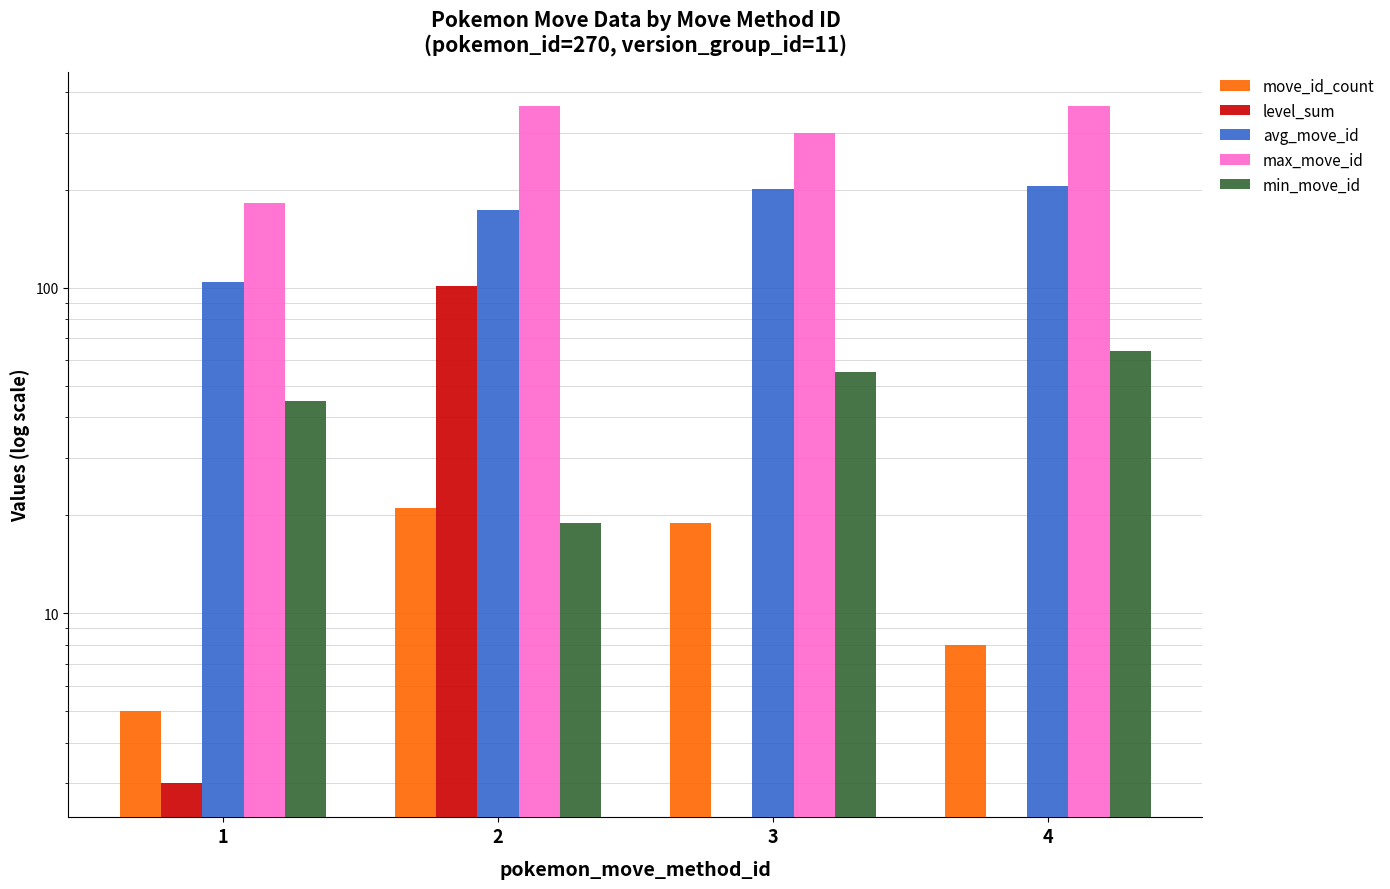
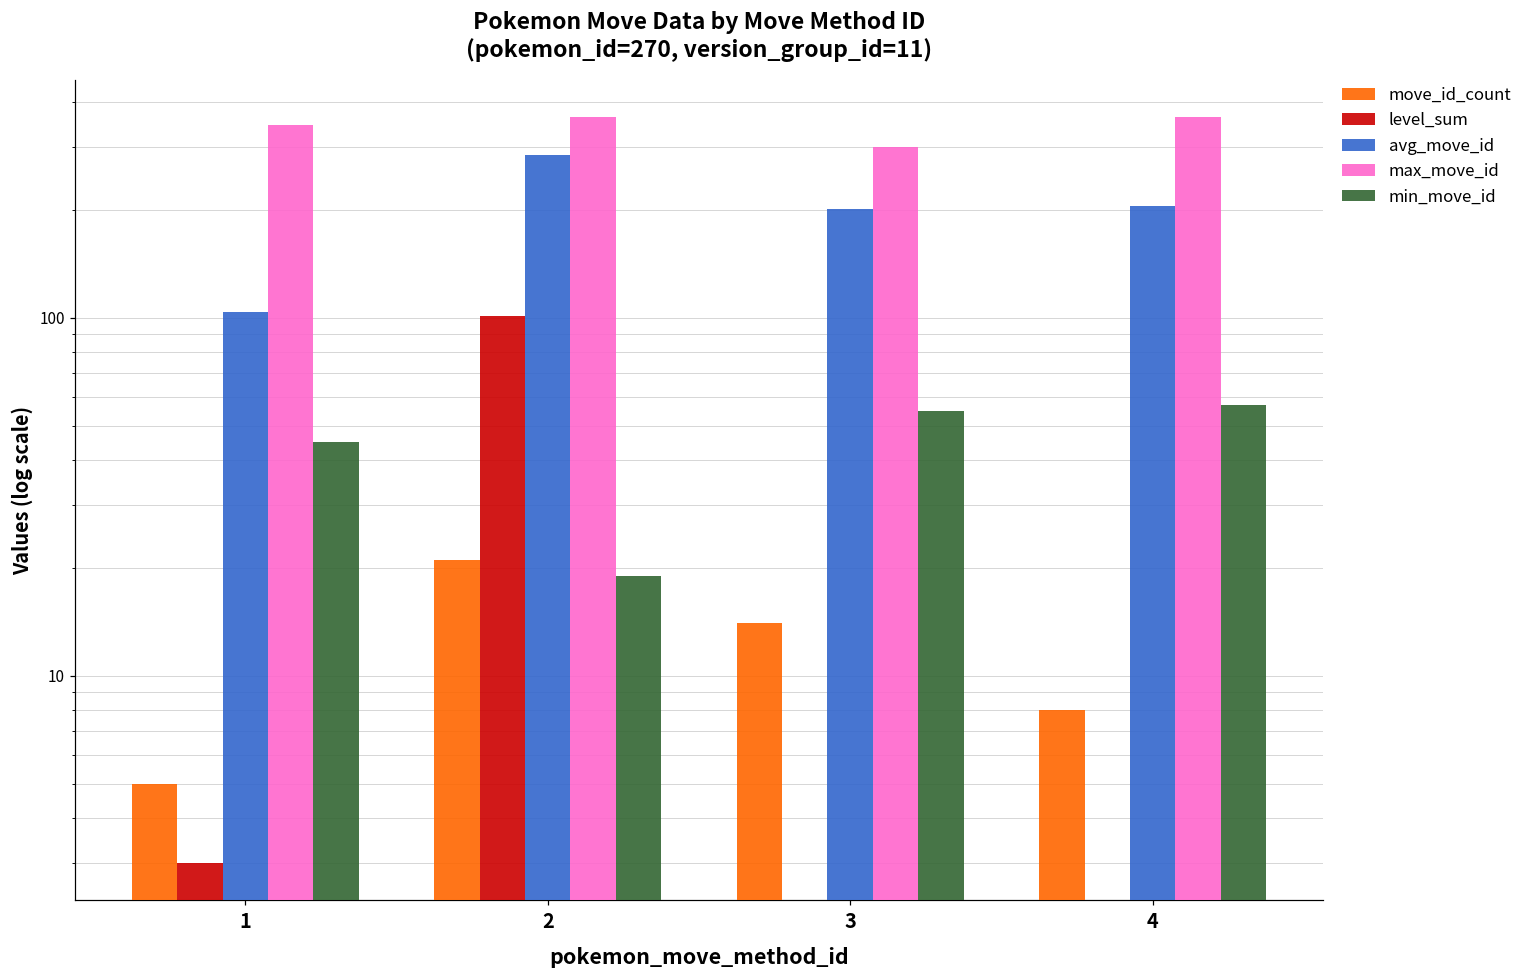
max_move_id, 1: 180 -> 350
avg_move_id, 2: 170 -> 290
move_id_count, 3: 19 -> 14
min_move_id, 4: 64 -> 57
